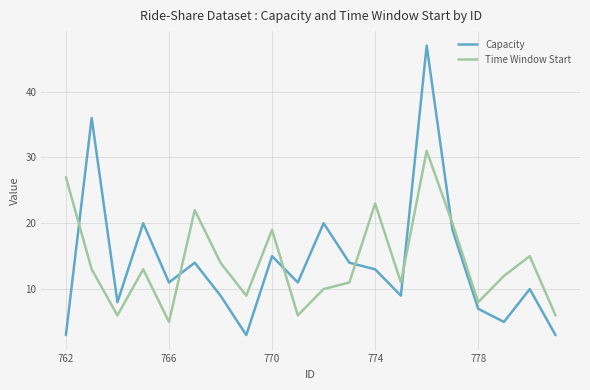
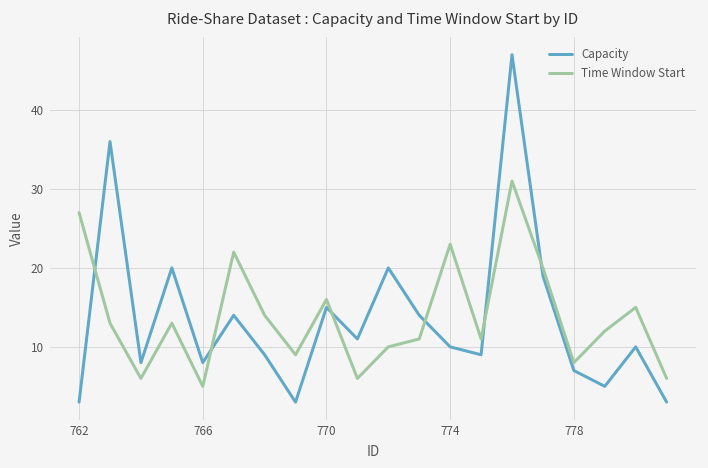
Capacity, 766: 11 -> 8
Time Window Start, 770: 19 -> 16
Capacity, 774: 13 -> 10
